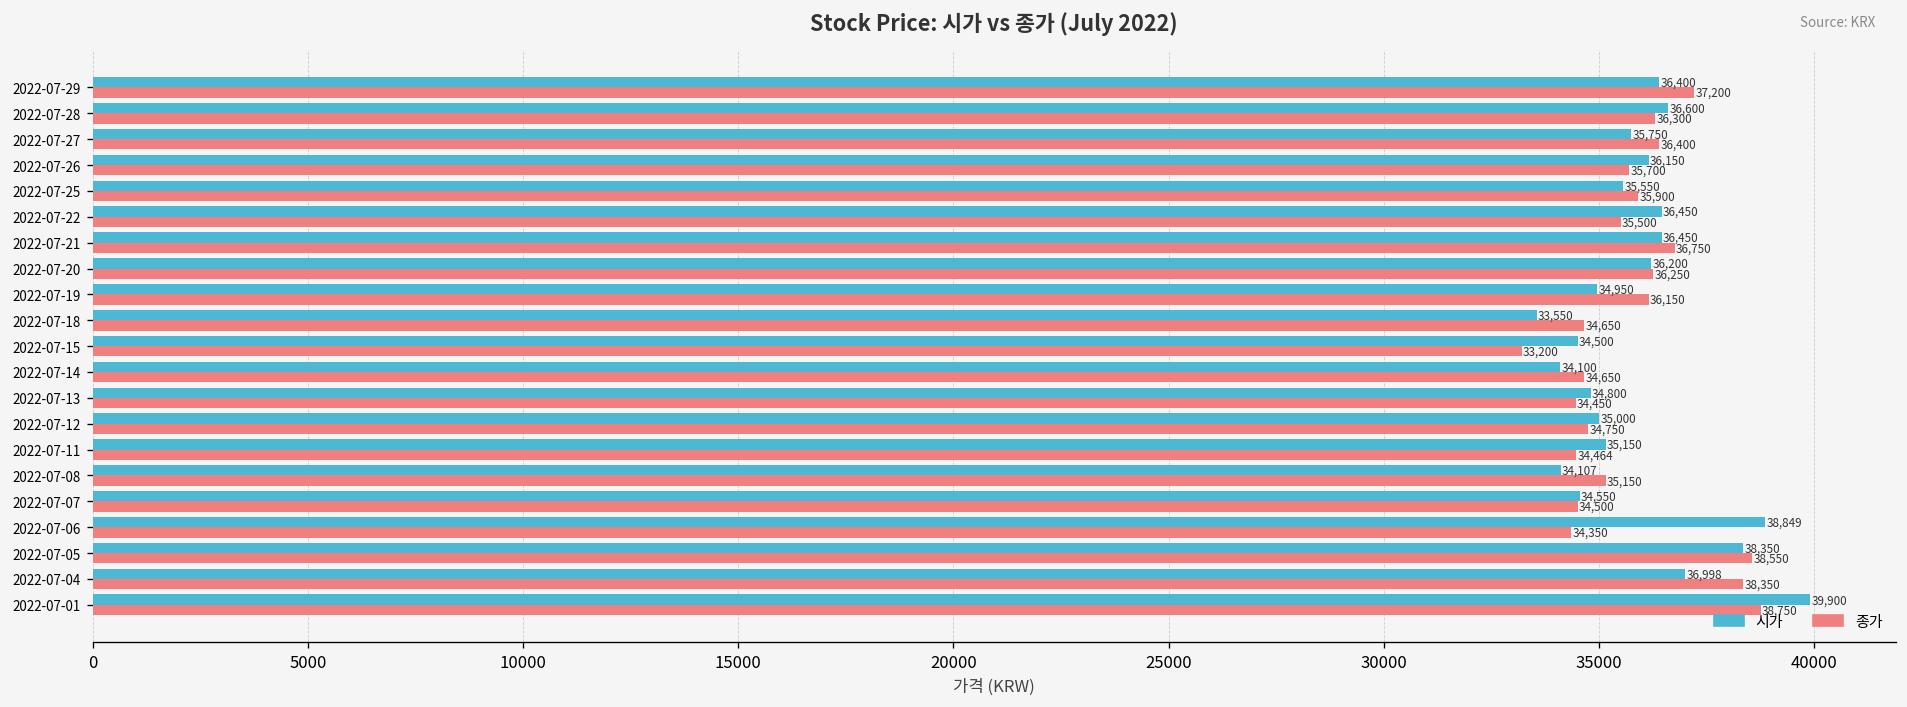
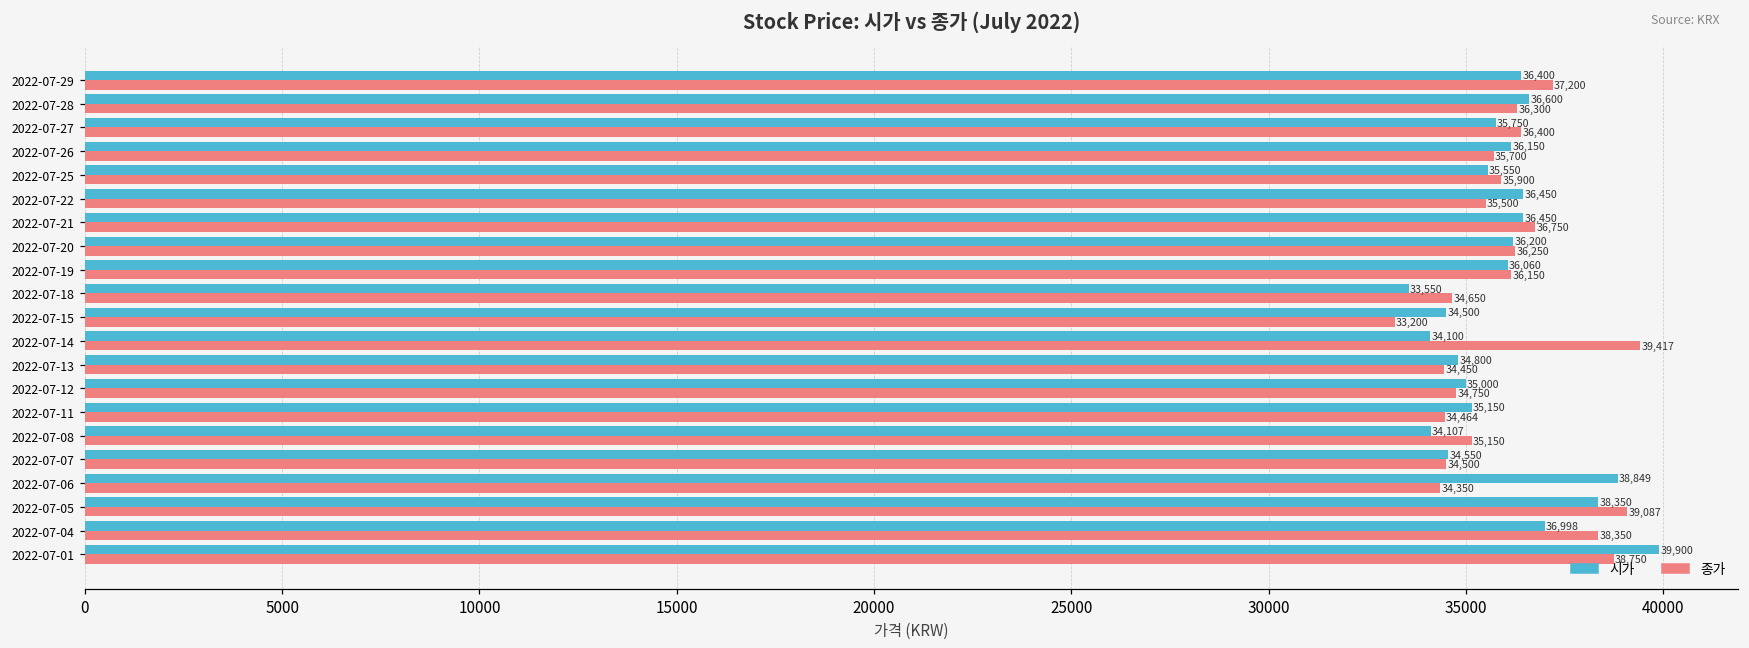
시가, 2022-07-19: 34,950 -> 36,060
종가, 2022-07-14: 34,650 -> 39,417
종가, 2022-07-05: 38,550 -> 39,087
